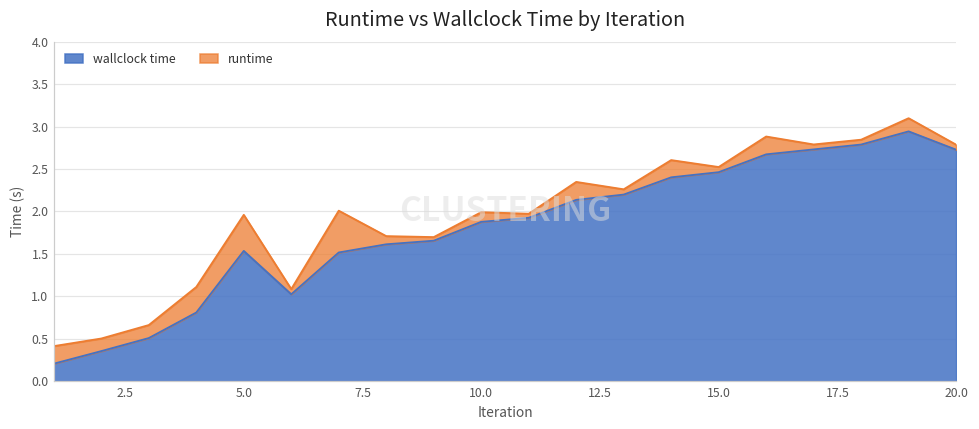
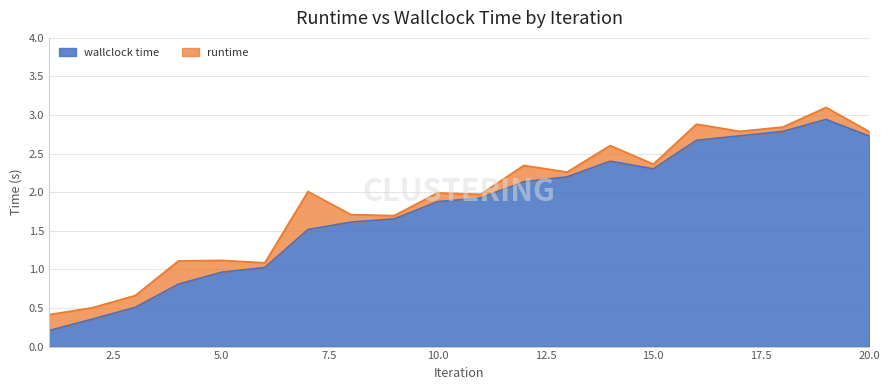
wallclock time, 5.0: 1.5 -> 1.0
runtime, 5.0: 0.4 -> 0.2
wallclock time, 15.0: 2.5 -> 2.3
